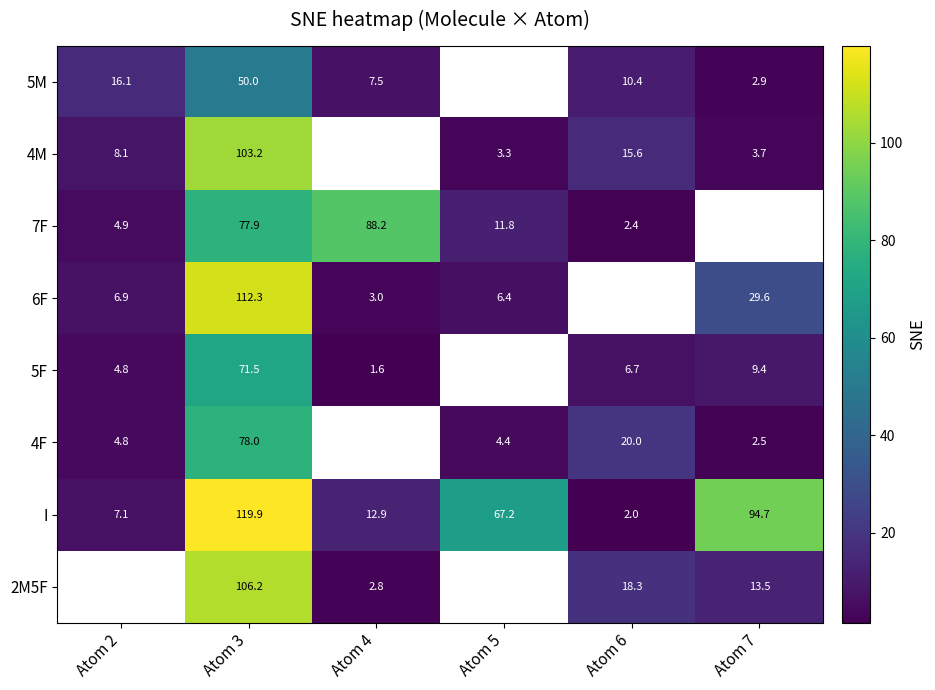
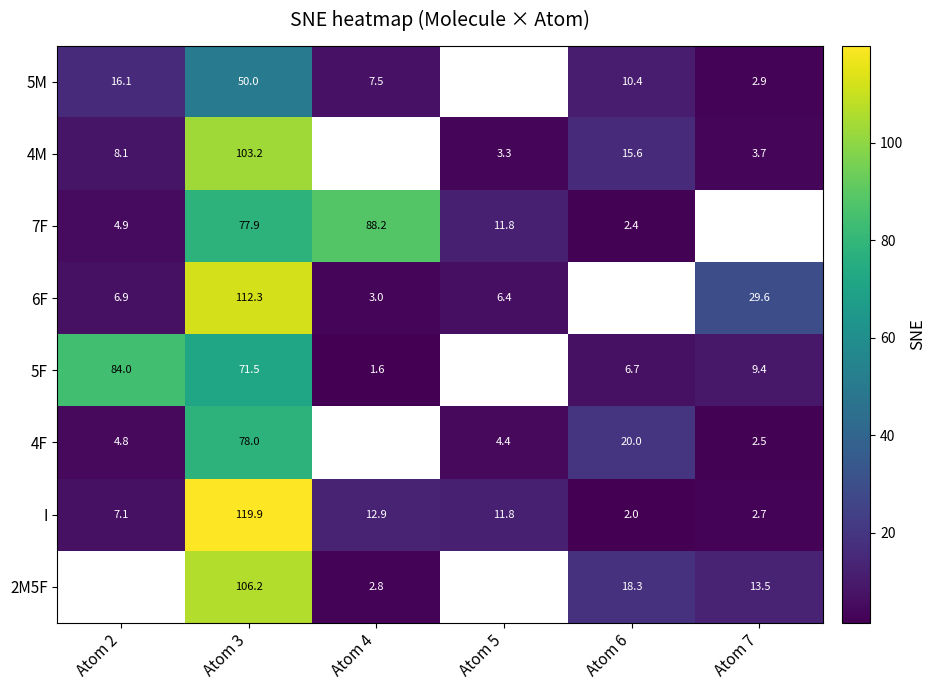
5F, Atom 2: 4.8 -> 84.0
I, Atom 5: 67.2 -> 11.8
I, Atom 7: 94.7 -> 2.7
